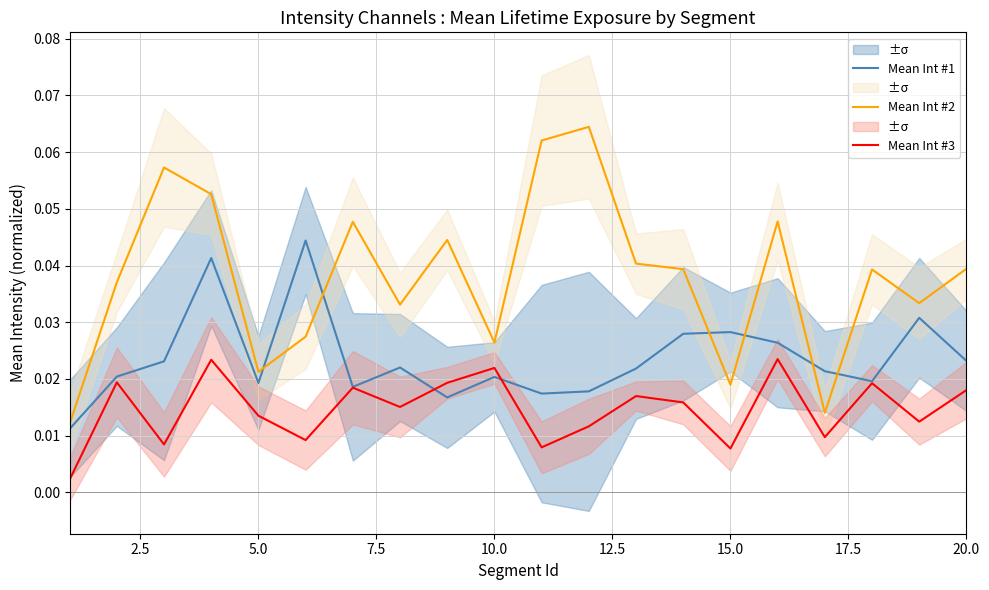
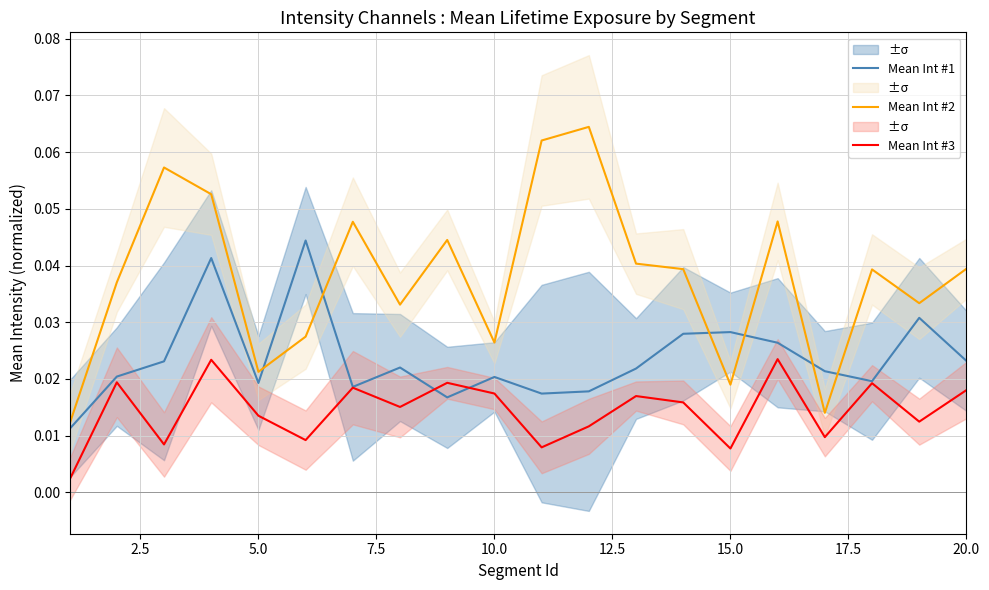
Mean Int #3, 10.0: 0.022 -> 0.017
